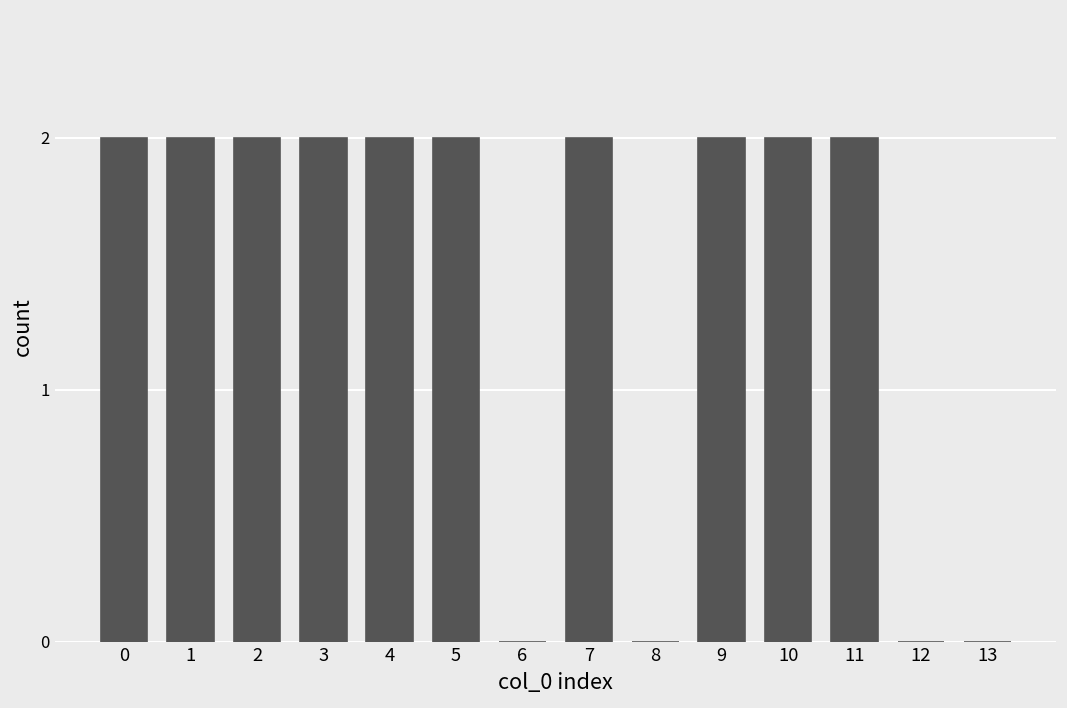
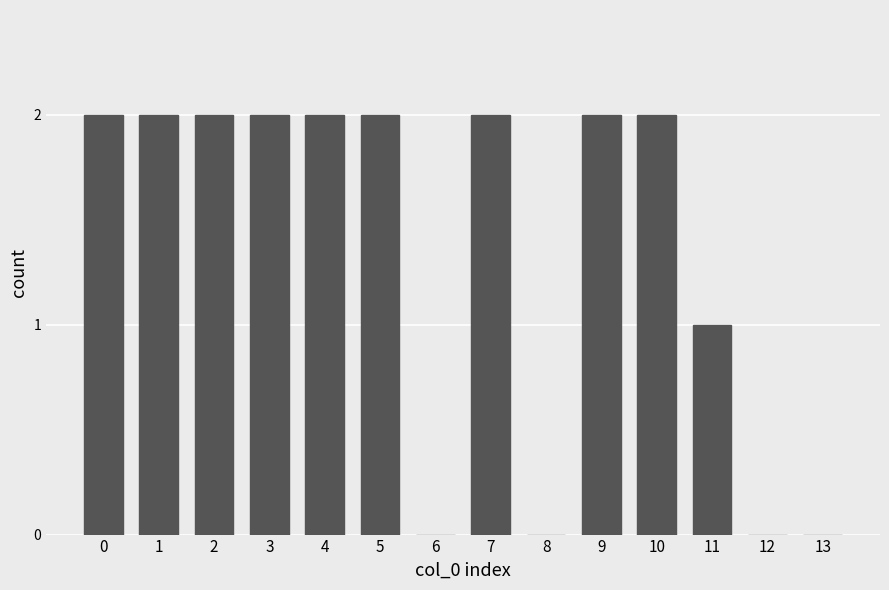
11: 2 -> 1
